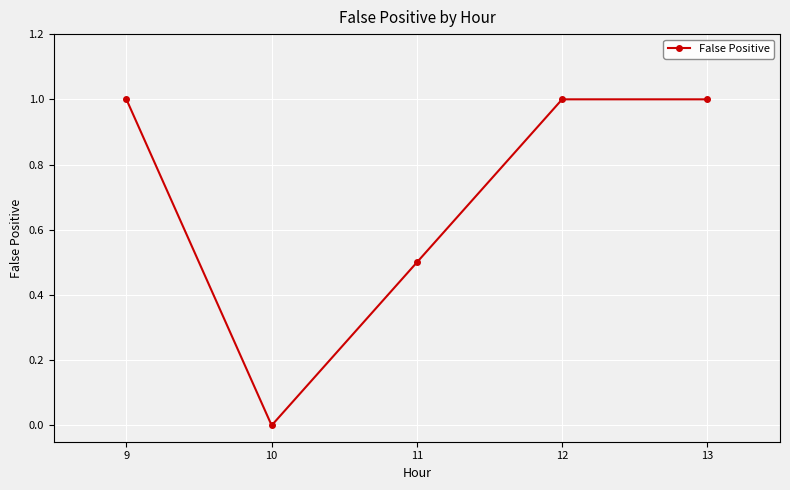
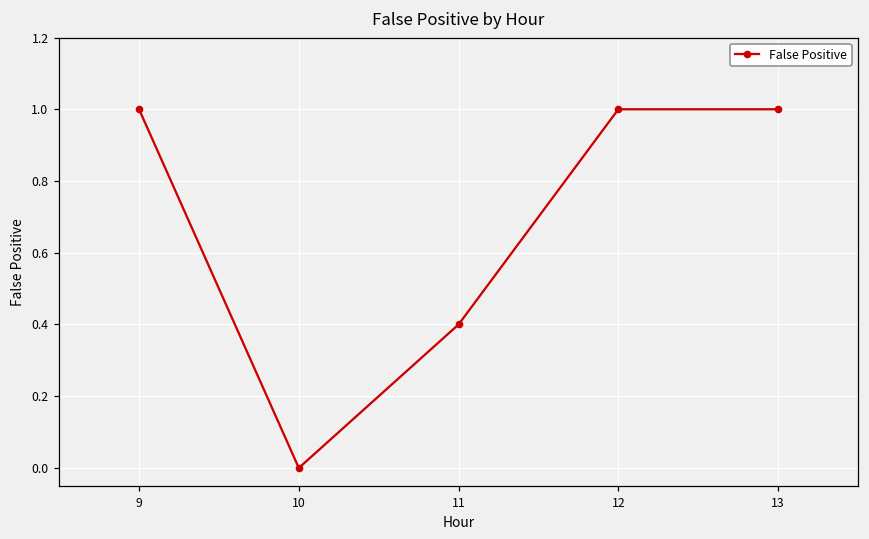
11: 0.5 -> 0.4
